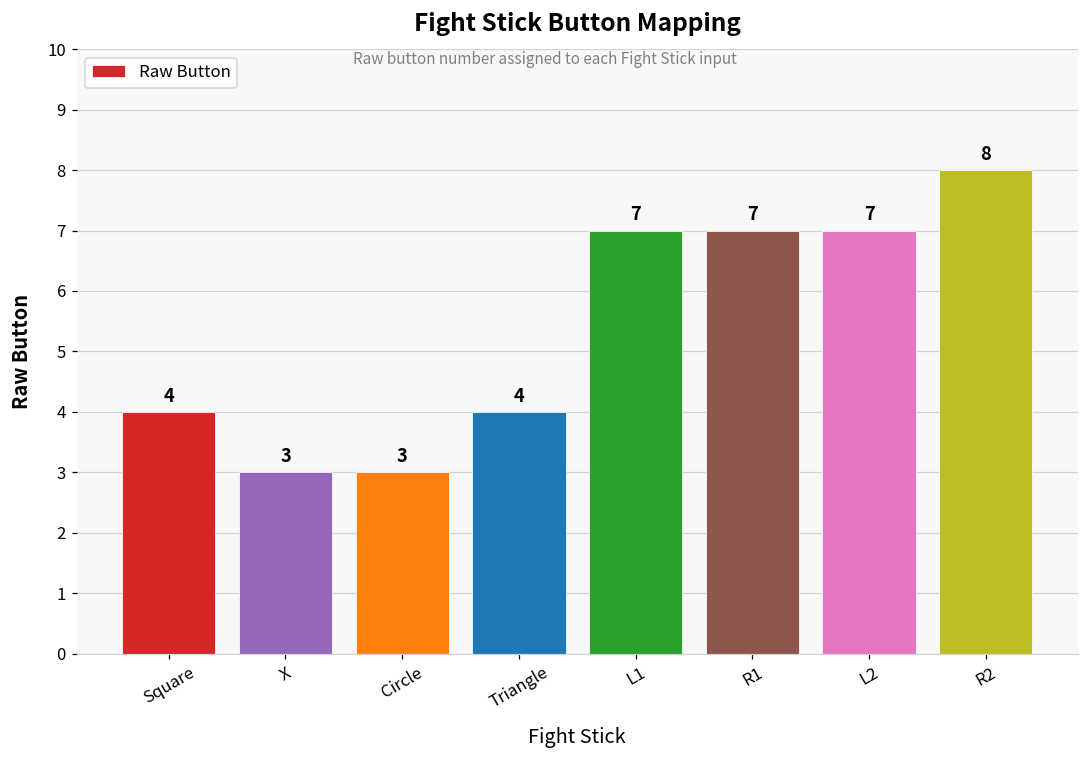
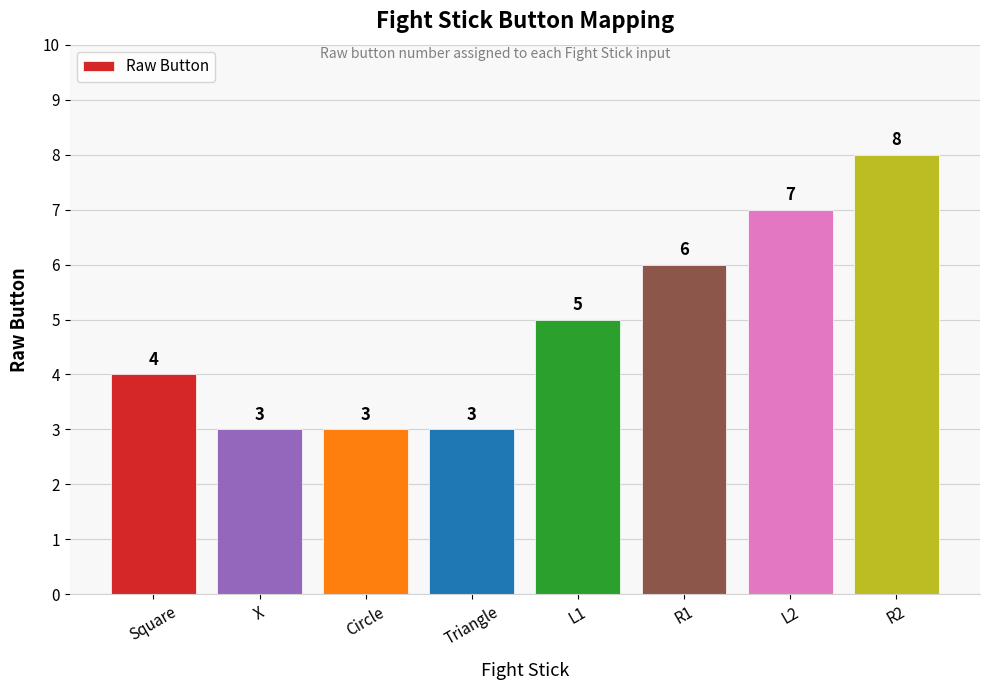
Triangle: 4 -> 3
L1: 7 -> 5
R1: 7 -> 6
